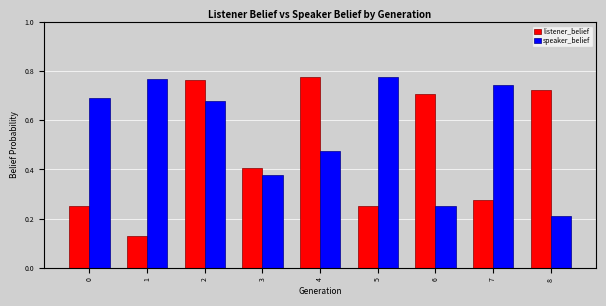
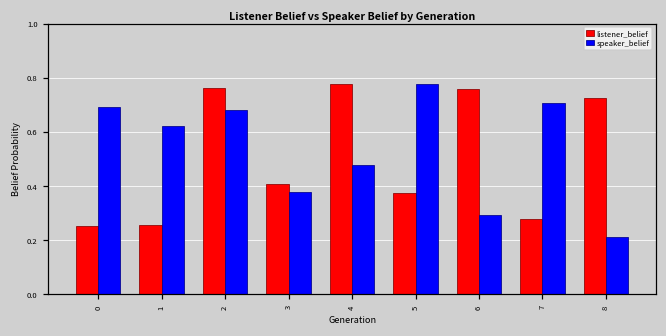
listener_belief, 1: 0.13 -> 0.26
speaker_belief, 1: 0.77 -> 0.62
listener_belief, 5: 0.25 -> 0.37
listener_belief, 6: 0.71 -> 0.76
speaker_belief, 6: 0.25 -> 0.29
speaker_belief, 7: 0.74 -> 0.71
